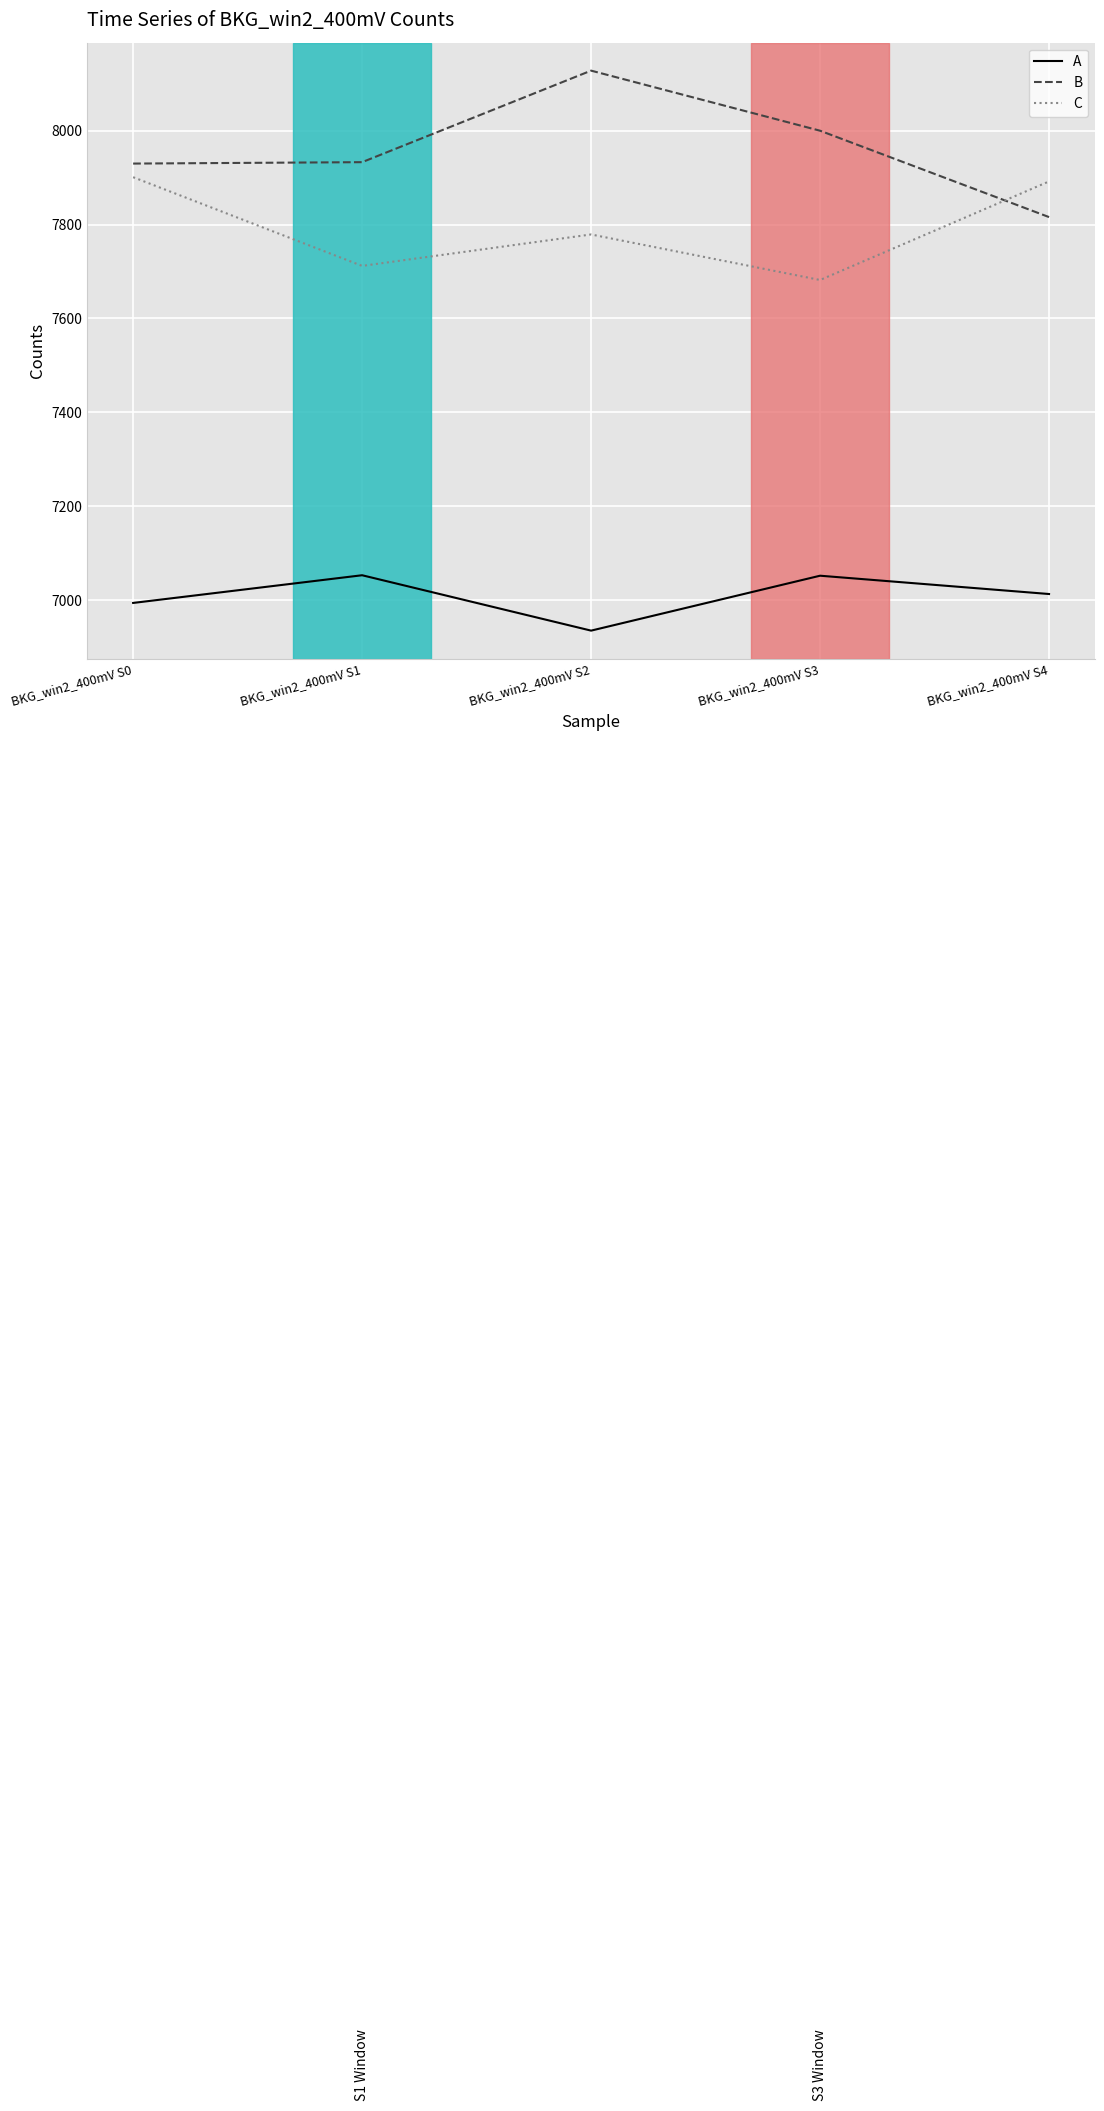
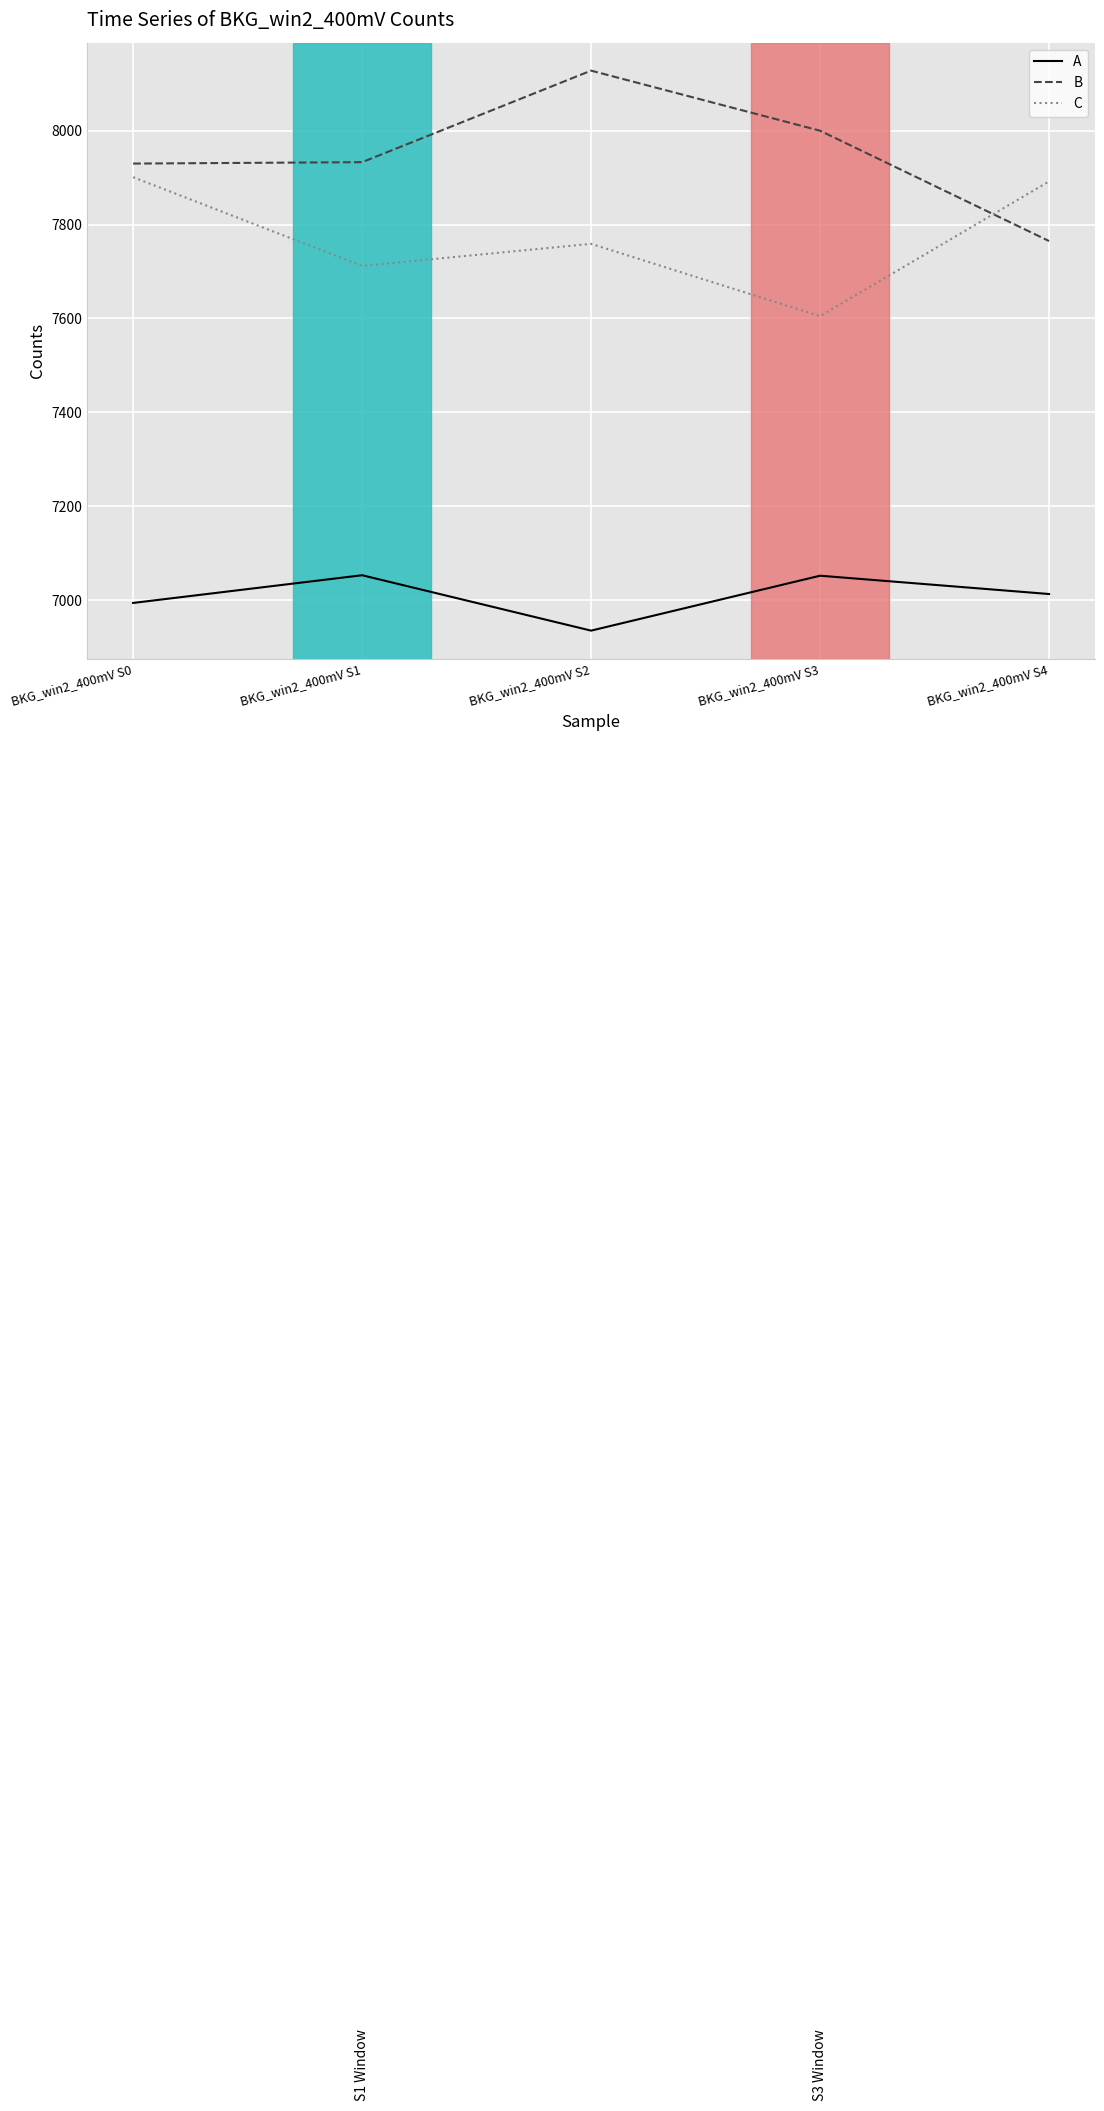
C, BKG_win2_400mV S2: 7780 -> 7760
C, BKG_win2_400mV S3: 7680 -> 7610
B, BKG_win2_400mV S4: 7820 -> 7770
